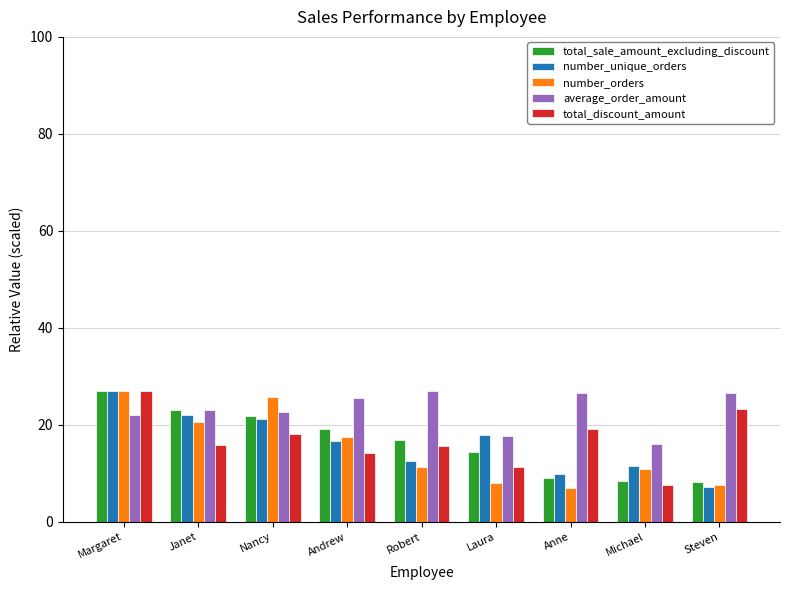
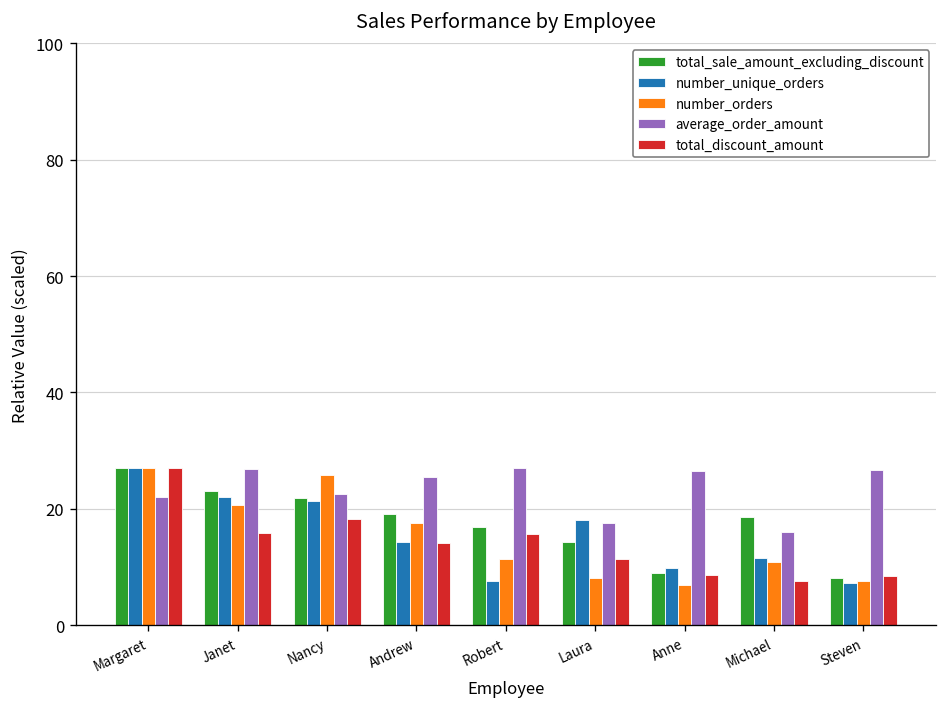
average_order_amount, Janet: 23 -> 27
number_unique_orders, Andrew: 17 -> 14
number_unique_orders, Robert: 12 -> 8
total_discount_amount, Anne: 19 -> 9
total_sale_amount_excluding_discount, Michael: 8 -> 19
total_discount_amount, Steven: 23 -> 9
